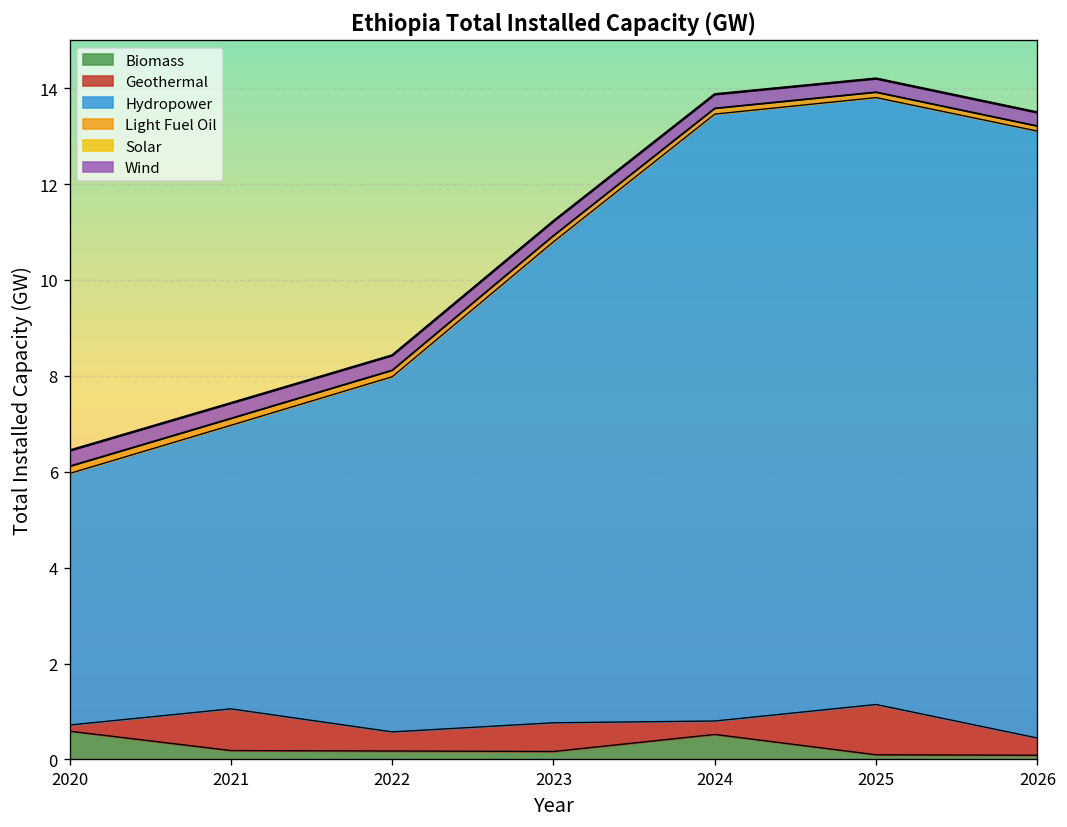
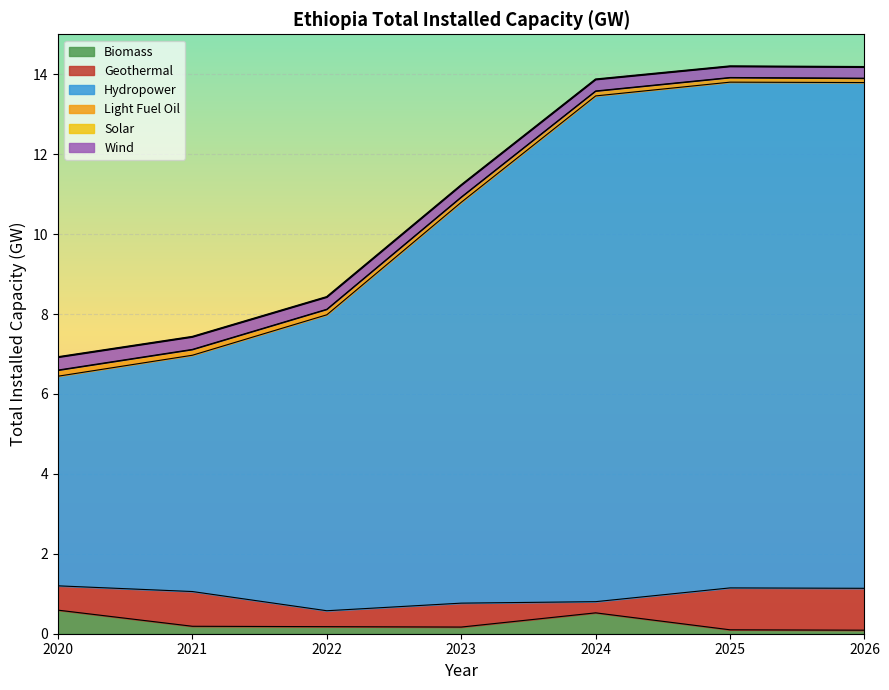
Geothermal, 2020: 0.1 -> 0.6
Geothermal, 2026: 0.4 -> 1.0
